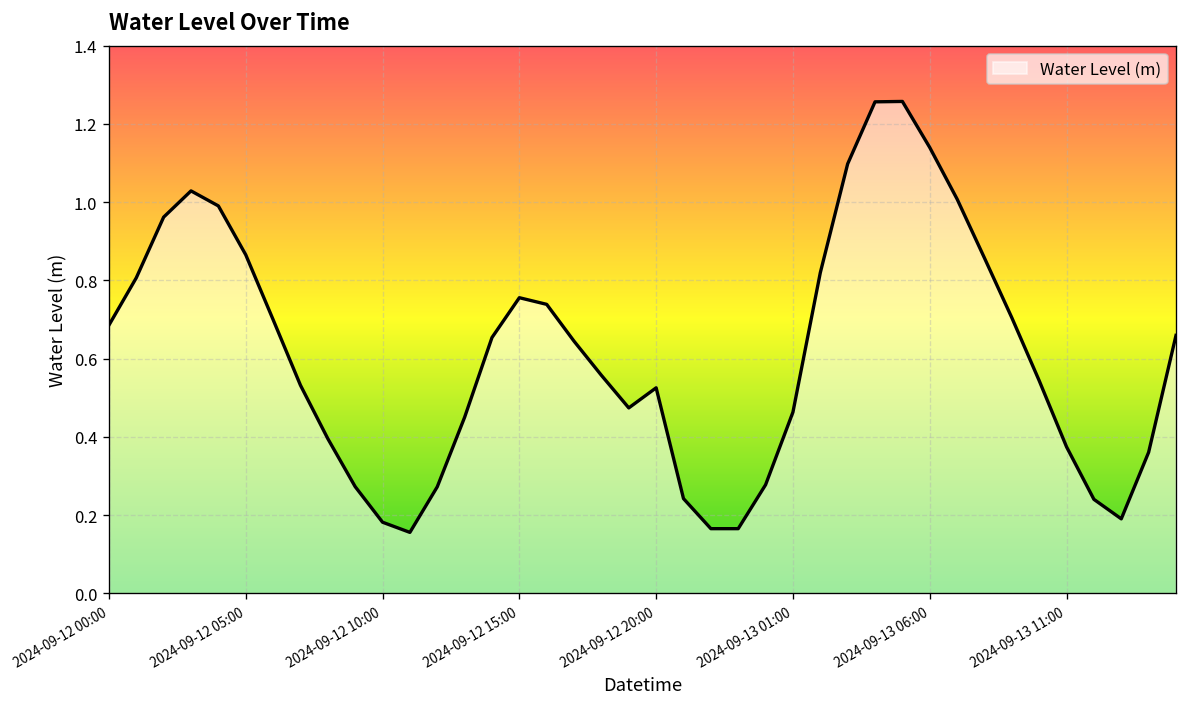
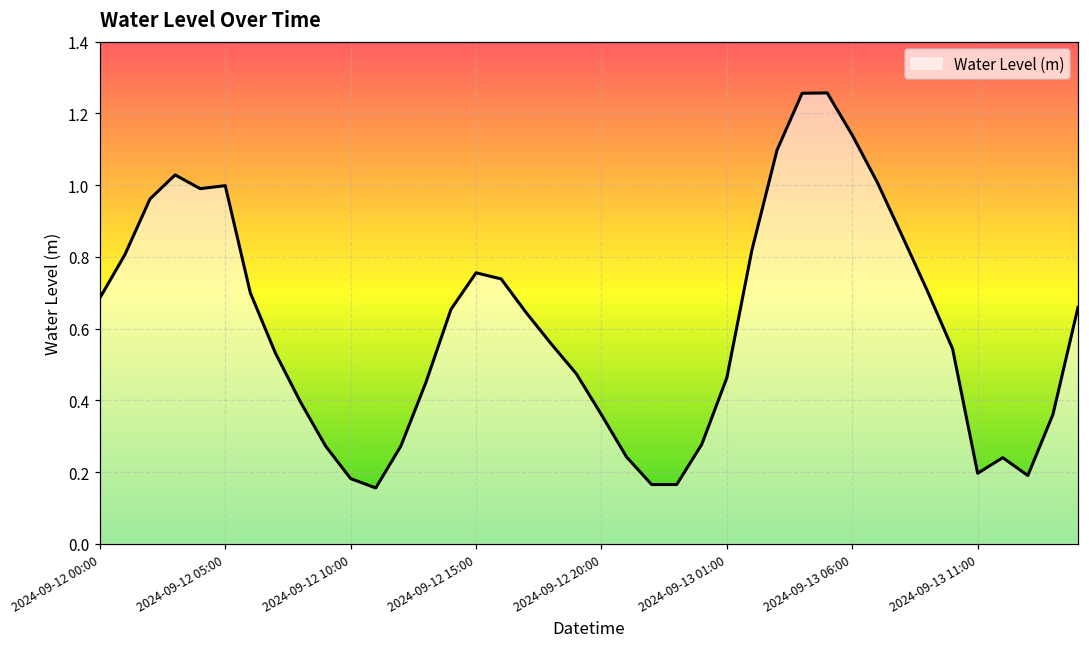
2024-09-12 05:00: 0.87 -> 1.00
2024-09-12 20:00: 0.53 -> 0.36
2024-09-13 11:00: 0.37 -> 0.20
